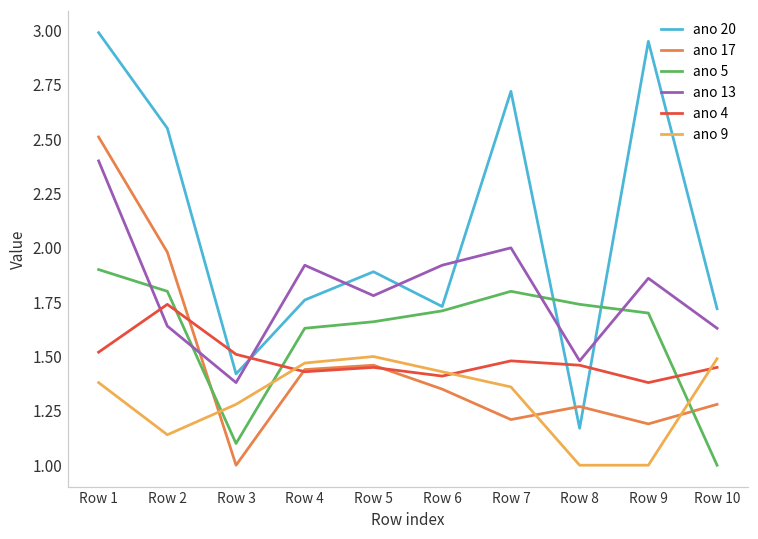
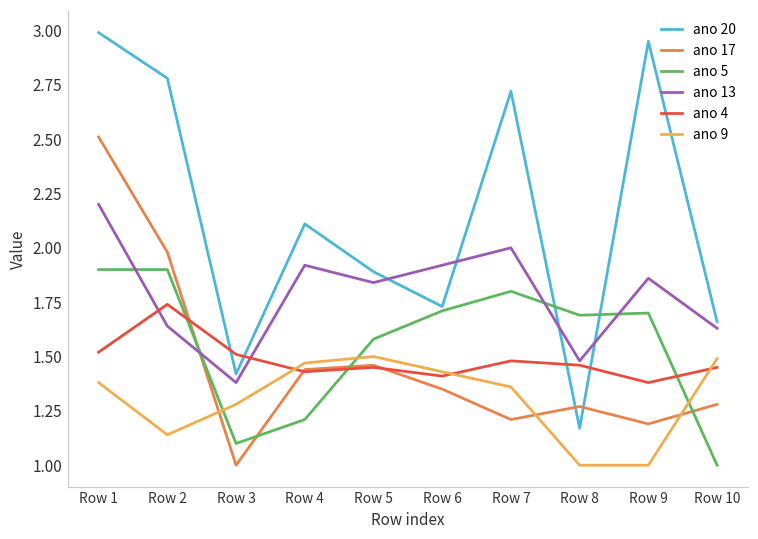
ano 13, Row 1: 2.4 -> 2.2
ano 20, Row 2: 2.55 -> 2.78
ano 5, Row 2: 1.8 -> 1.9
ano 20, Row 4: 1.76 -> 2.11
ano 5, Row 4: 1.63 -> 1.21
ano 5, Row 5: 1.66 -> 1.58
ano 13, Row 5: 1.78 -> 1.84
ano 5, Row 8: 1.74 -> 1.69
ano 20, Row 10: 1.72 -> 1.66
